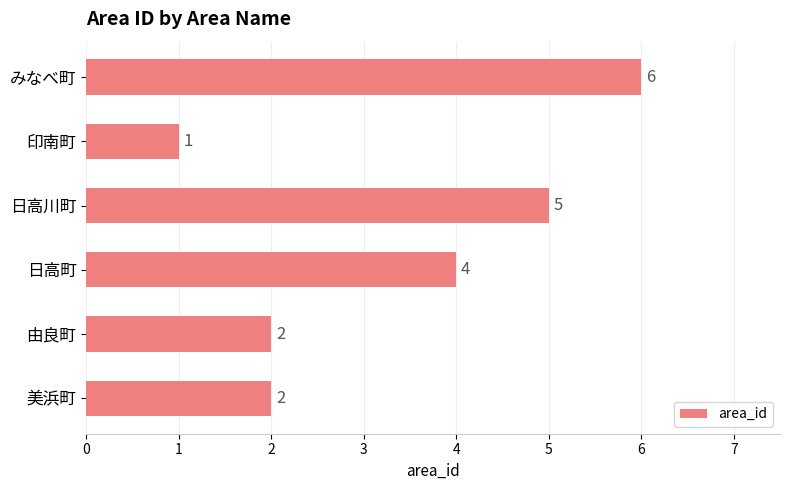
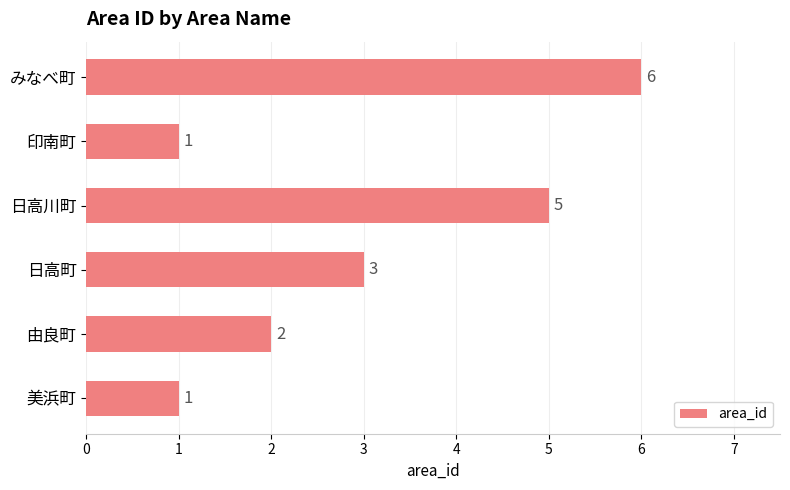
日高町: 4 -> 3
美浜町: 2 -> 1
